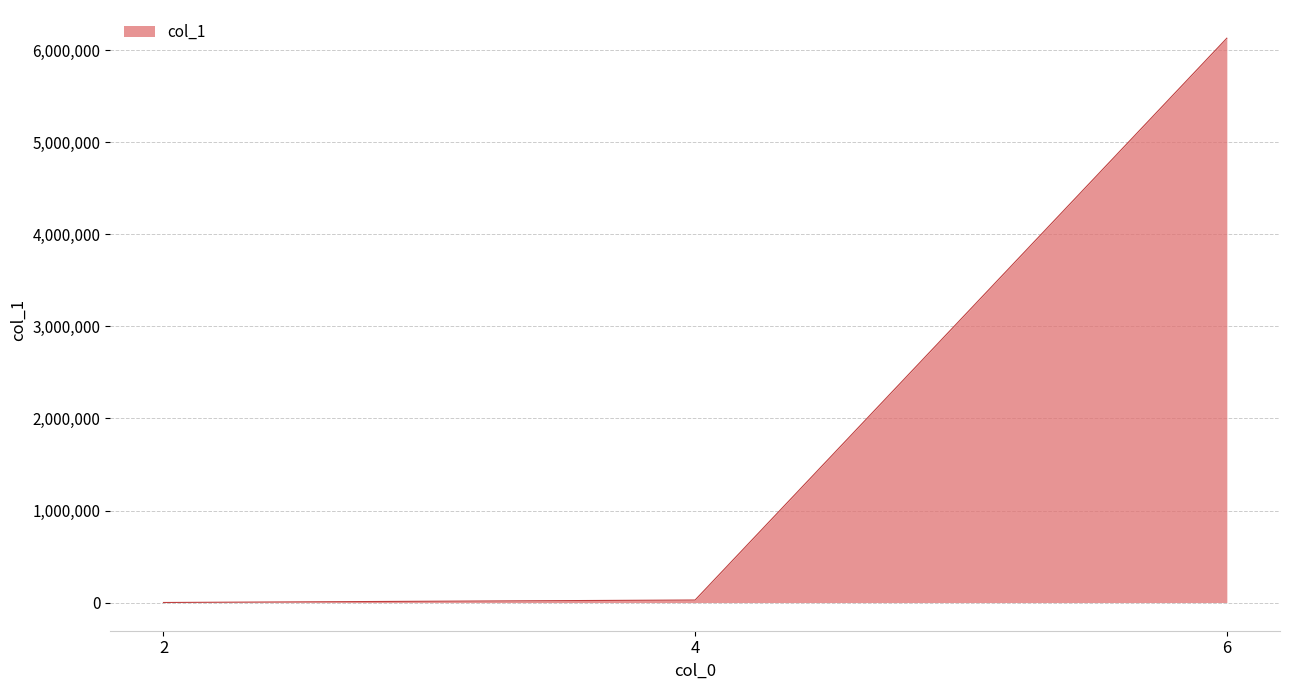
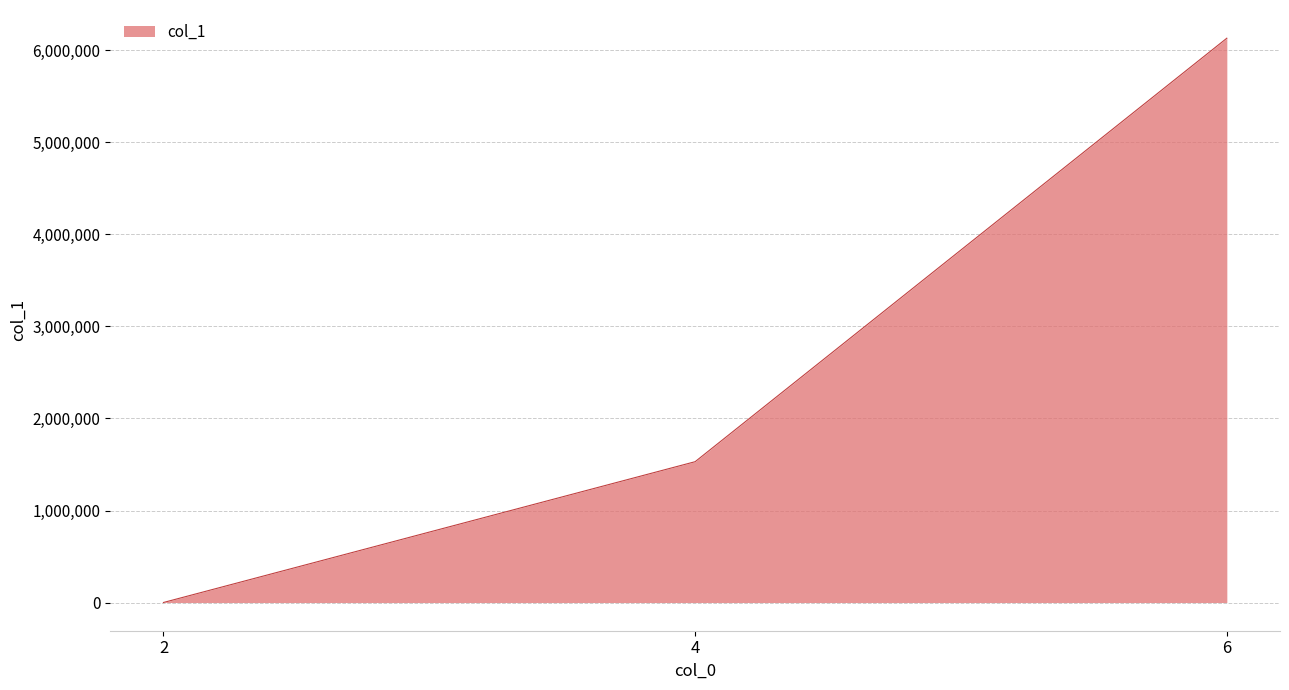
4: 0 -> 1,500,000
